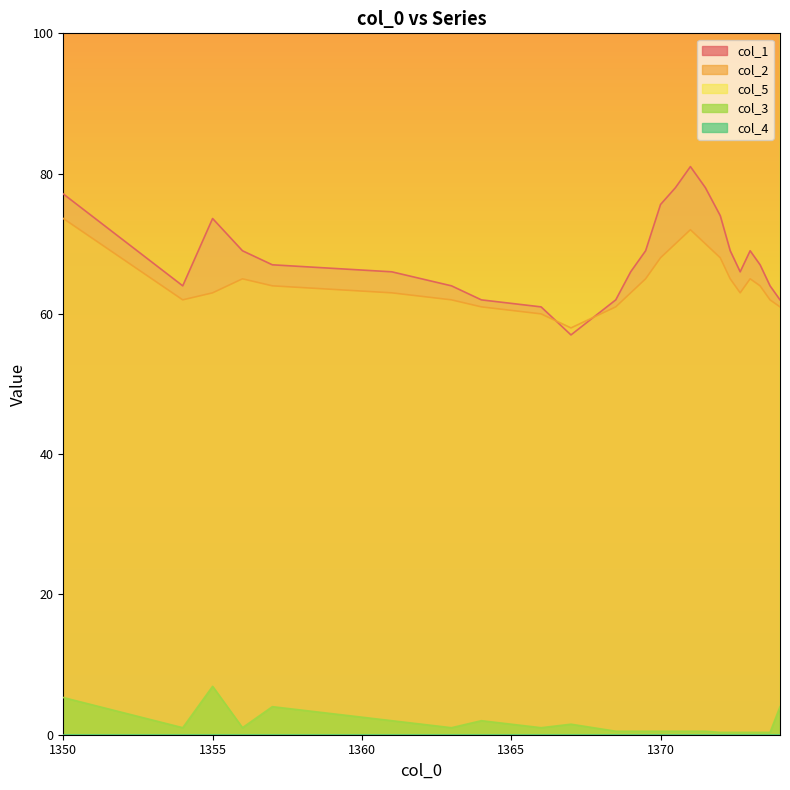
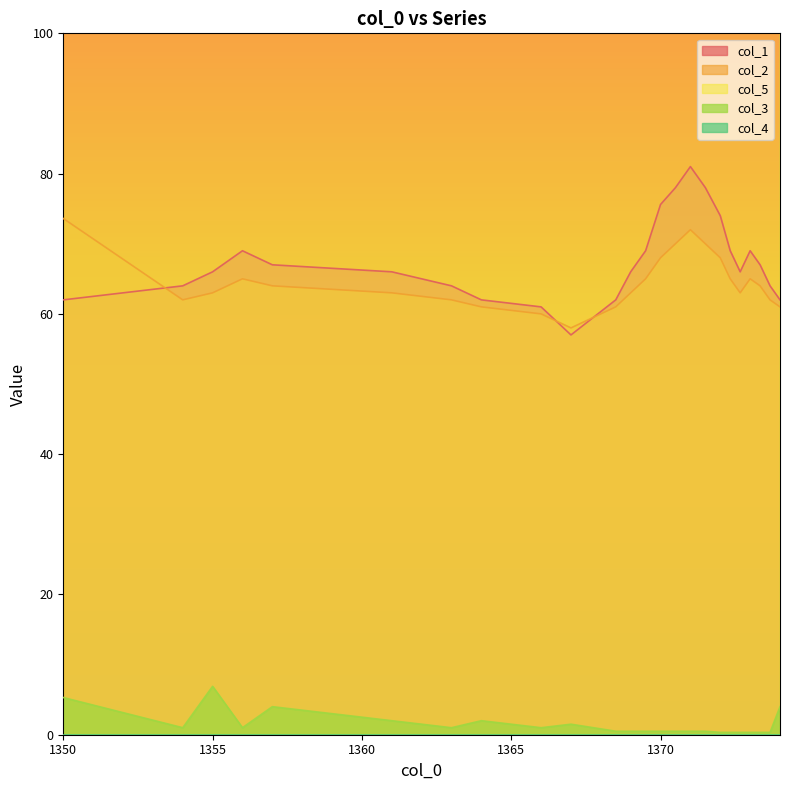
col_1, 1350: 77 -> 62
col_1, 1355: 74 -> 66
